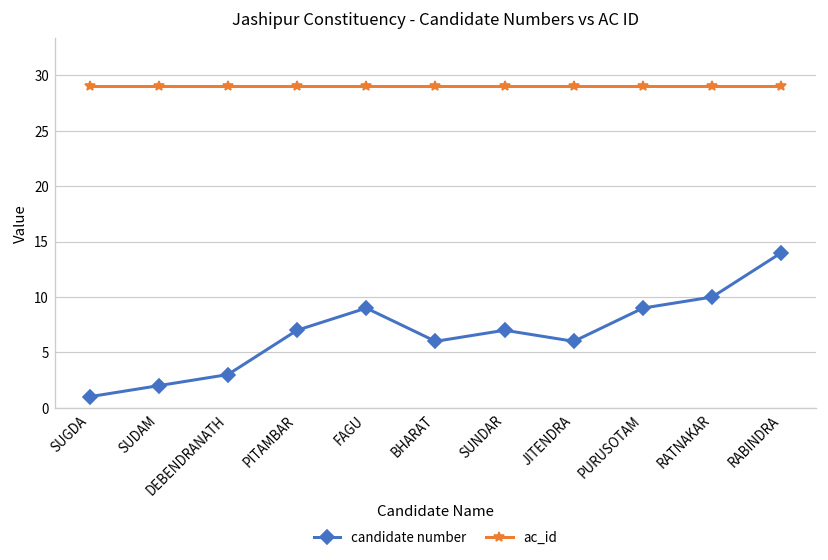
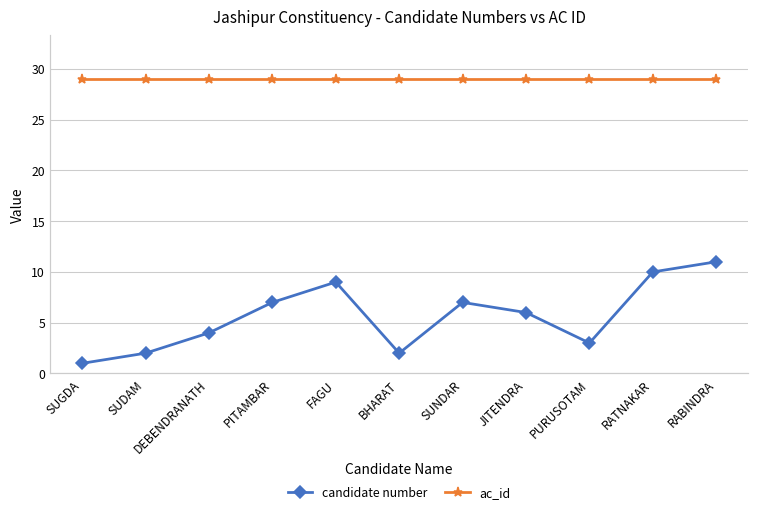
candidate number, DEBENDRANATH: 3 -> 4
candidate number, BHARAT: 6 -> 2
candidate number, PURUSOTAM: 9 -> 3
candidate number, RABINDRA: 14 -> 11
